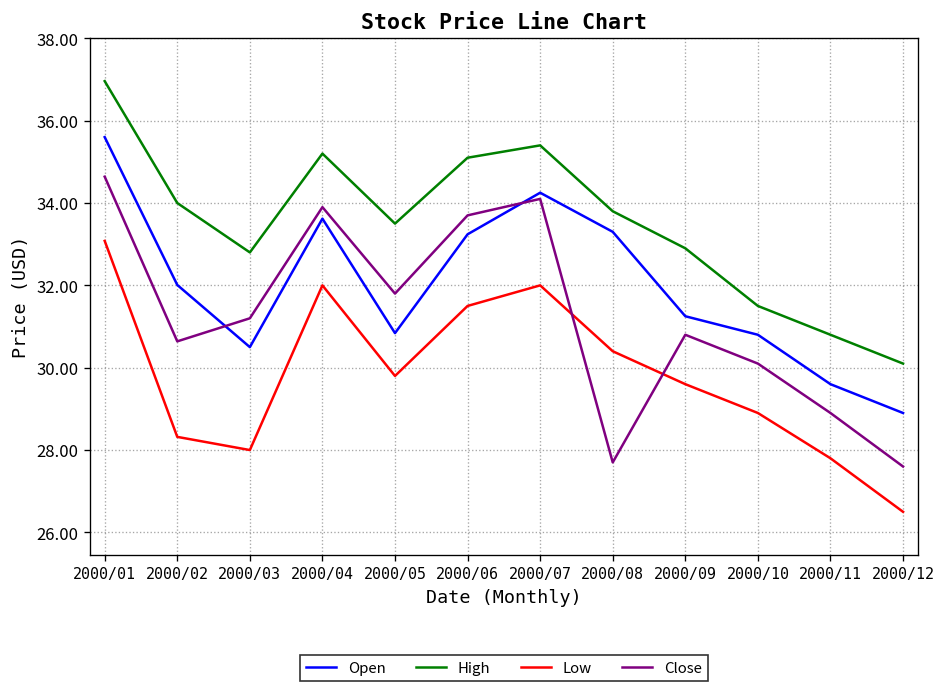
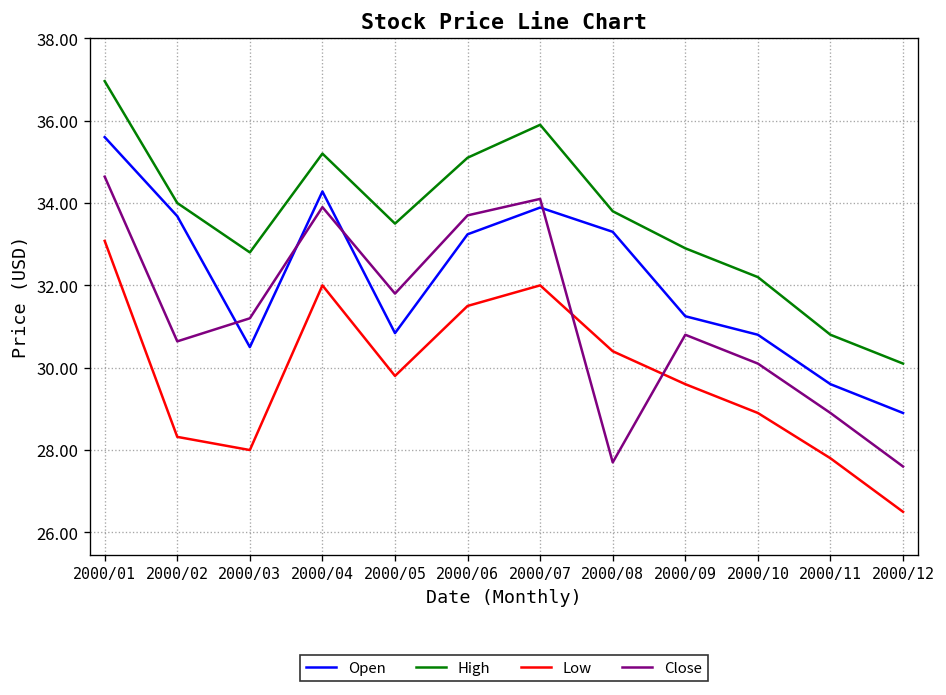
Open, 2000/02: 32.0 -> 33.7
Open, 2000/04: 33.6 -> 34.3
Open, 2000/07: 34.3 -> 33.9
High, 2000/07: 35.4 -> 35.9
High, 2000/10: 31.5 -> 32.2
